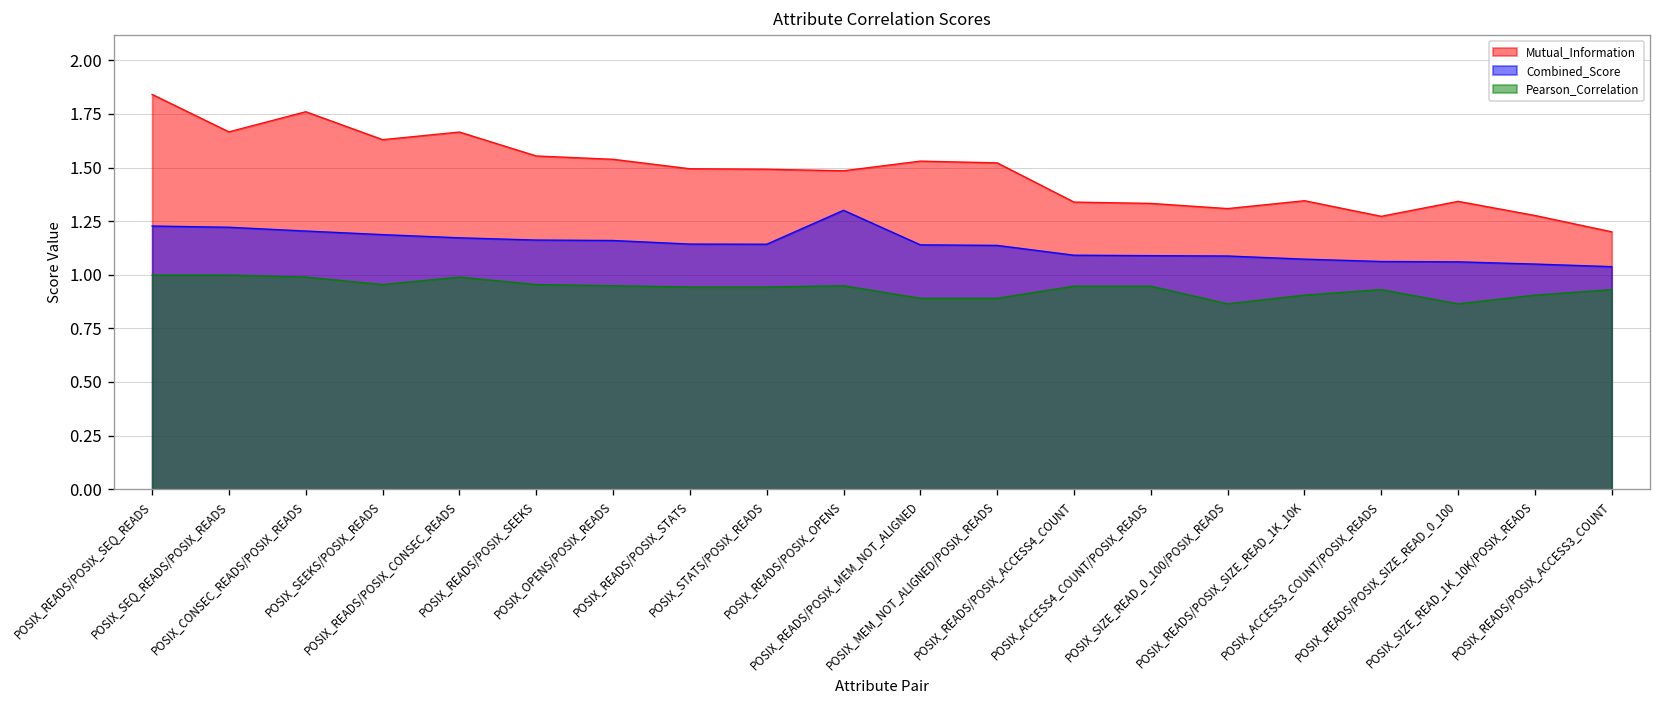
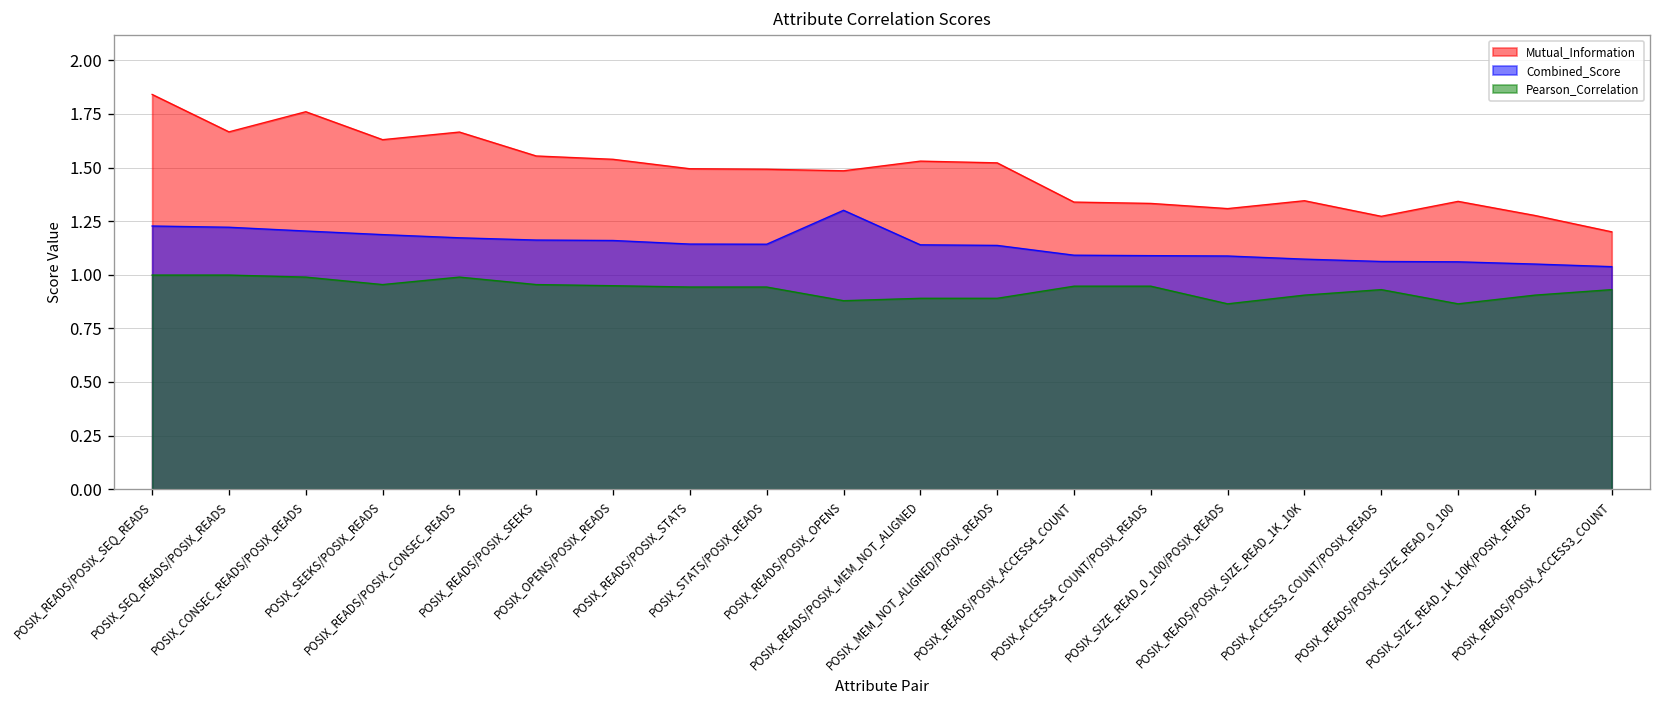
Pearson_Correlation, POSIX_READS/POSIX_OPENS: 0.95 -> 0.88
